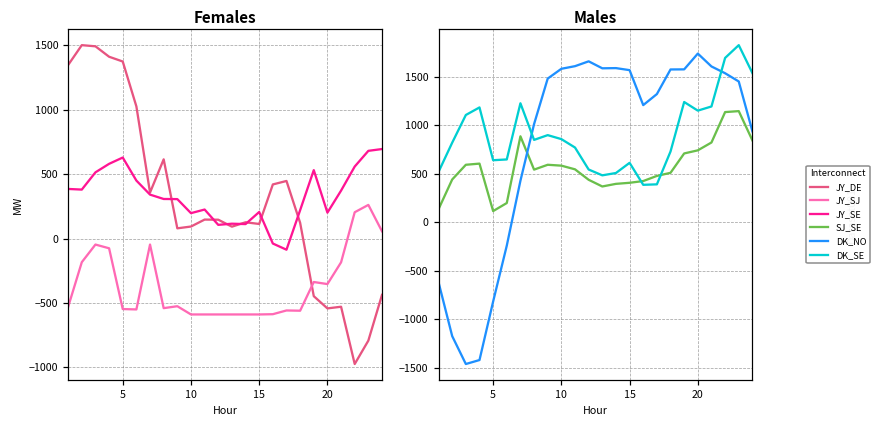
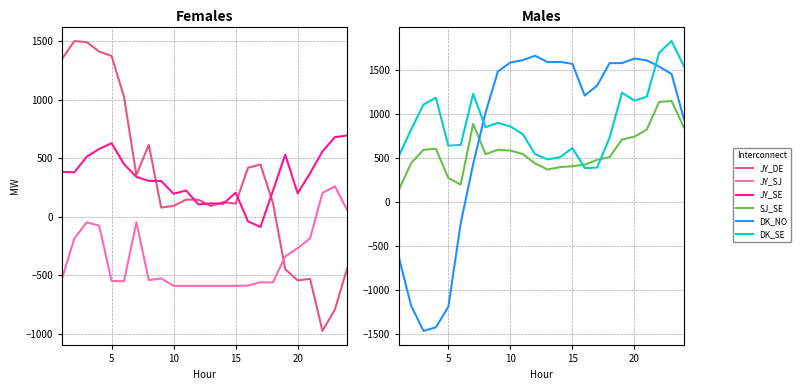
Females, JY_SJ, 20: -350 -> -270
Males, SJ_SE, 5: 100 -> 300
Males, DK_NO, 5: -800 -> -1200
Males, DK_NO, 20: 1700 -> 1600
